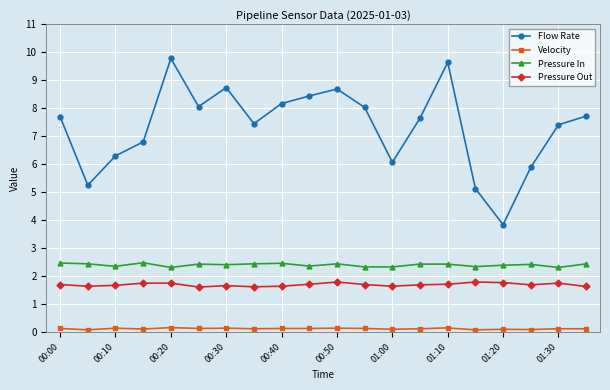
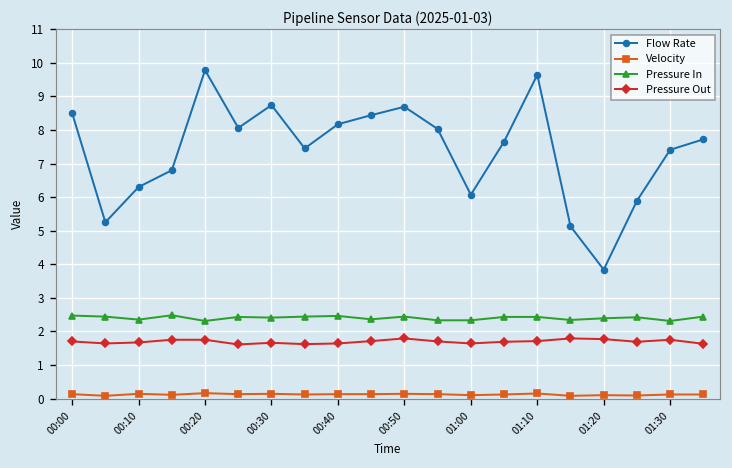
Flow Rate, 00:00: 7.7 -> 8.5
